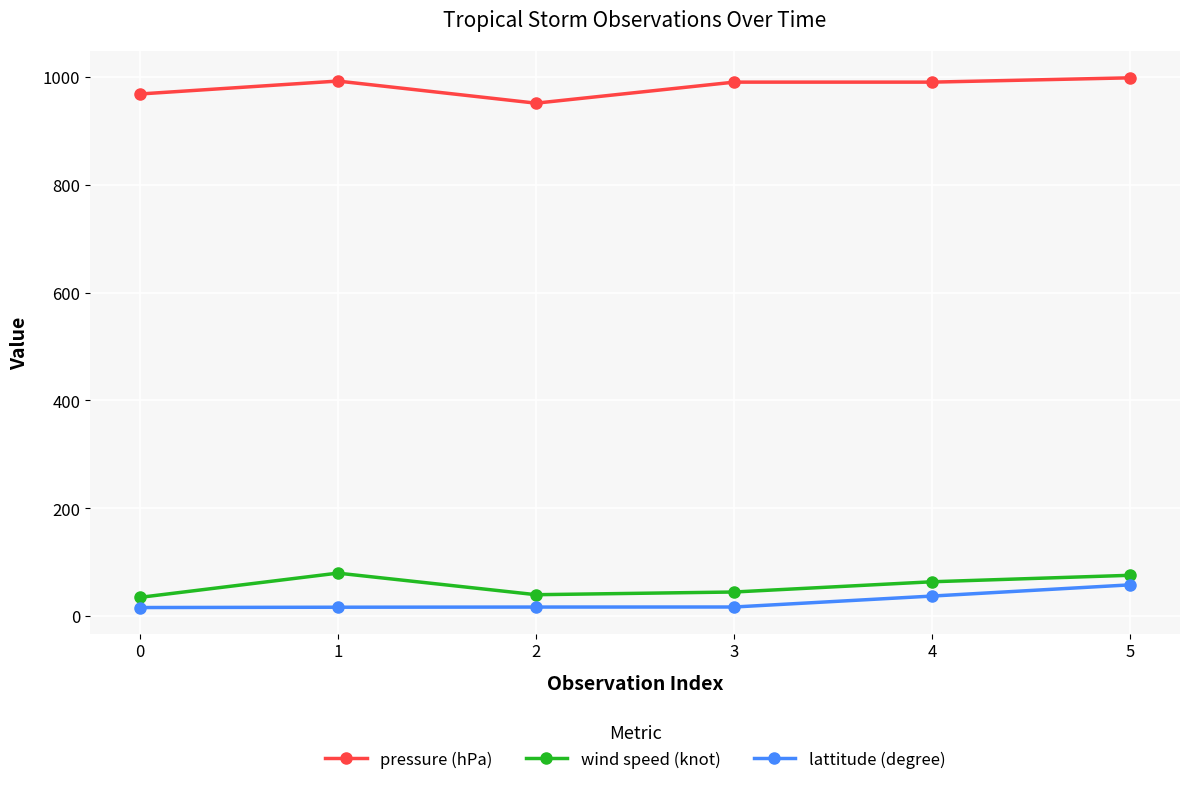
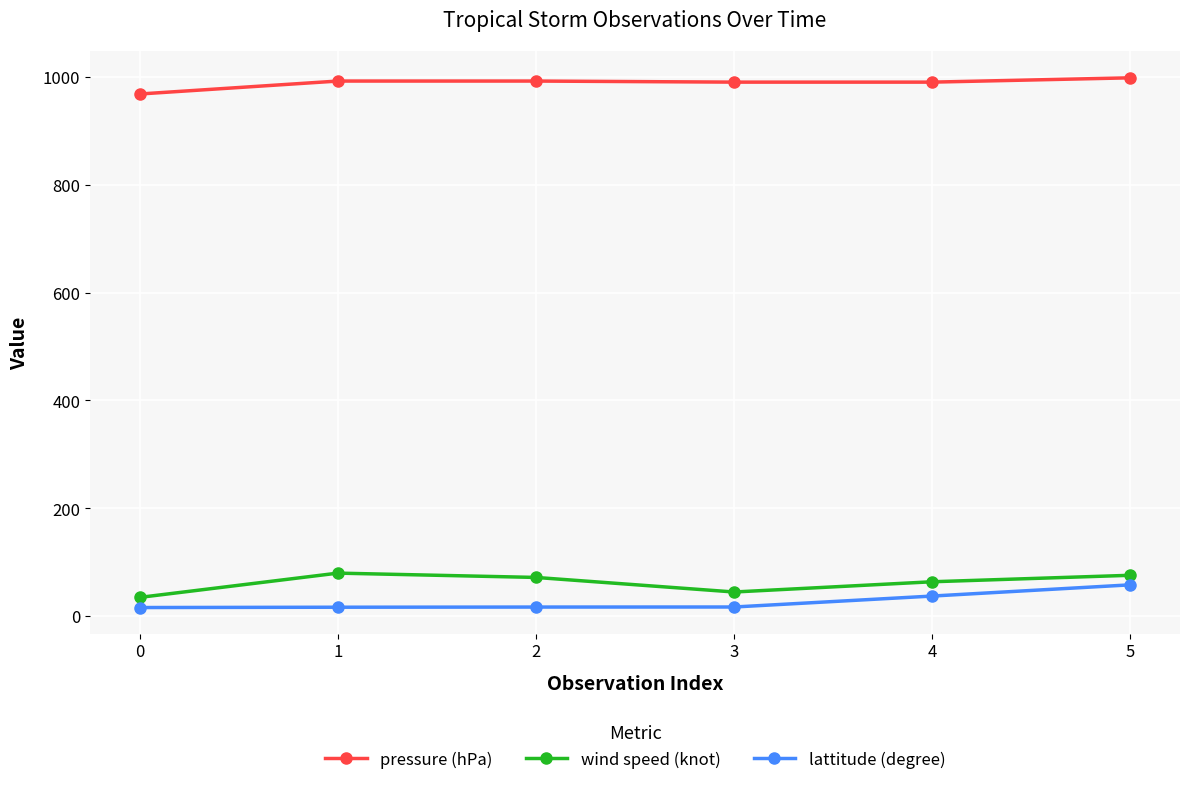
pressure (hPa), 2: 950 -> 990
wind speed (knot), 2: 40 -> 70
